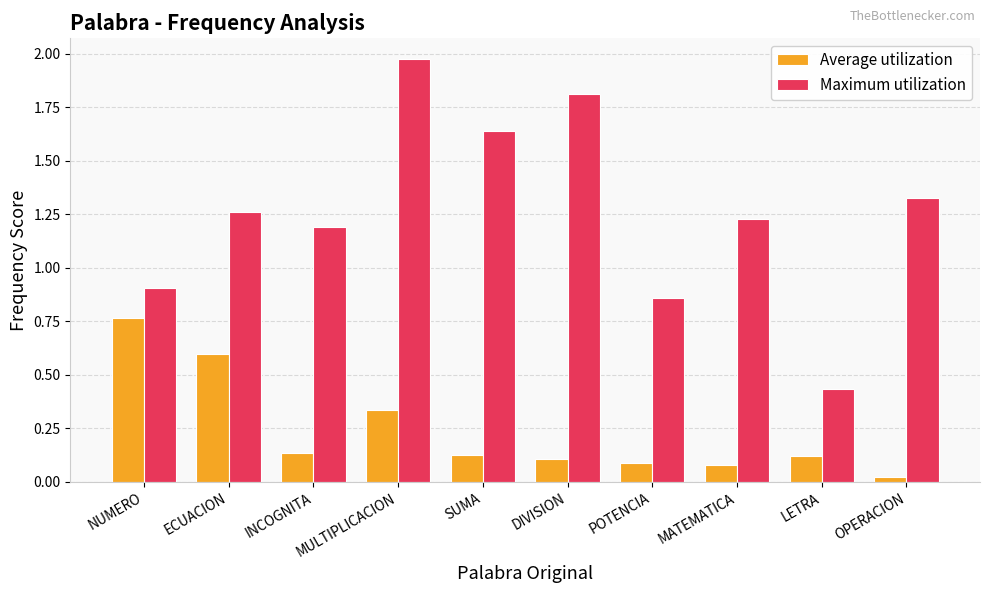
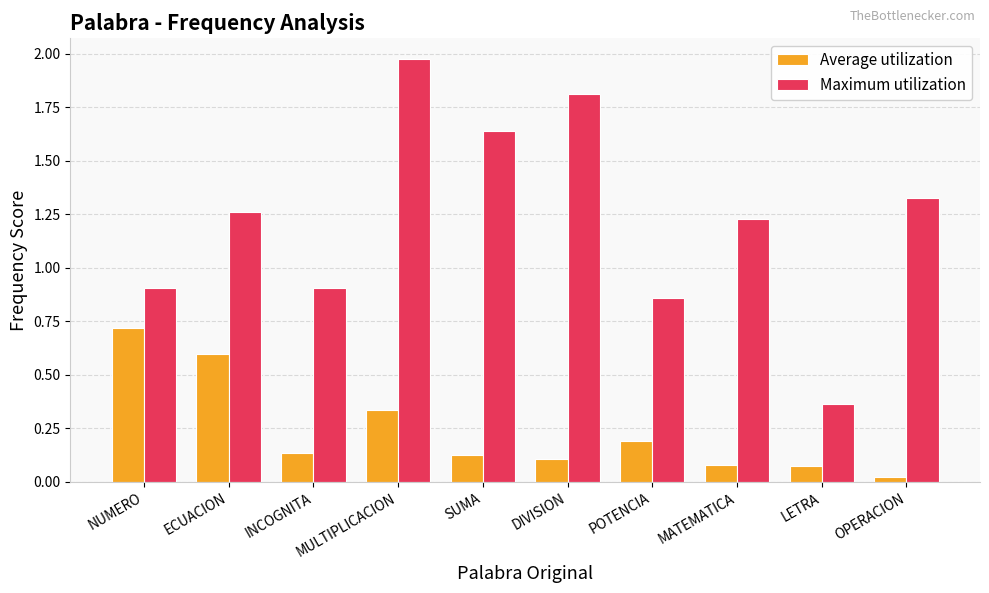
Average utilization, NUMERO: 0.76 -> 0.72
Maximum utilization, INCOGNITA: 1.19 -> 0.90
Average utilization, POTENCIA: 0.09 -> 0.19
Average utilization, LETRA: 0.12 -> 0.07
Maximum utilization, LETRA: 0.43 -> 0.37
